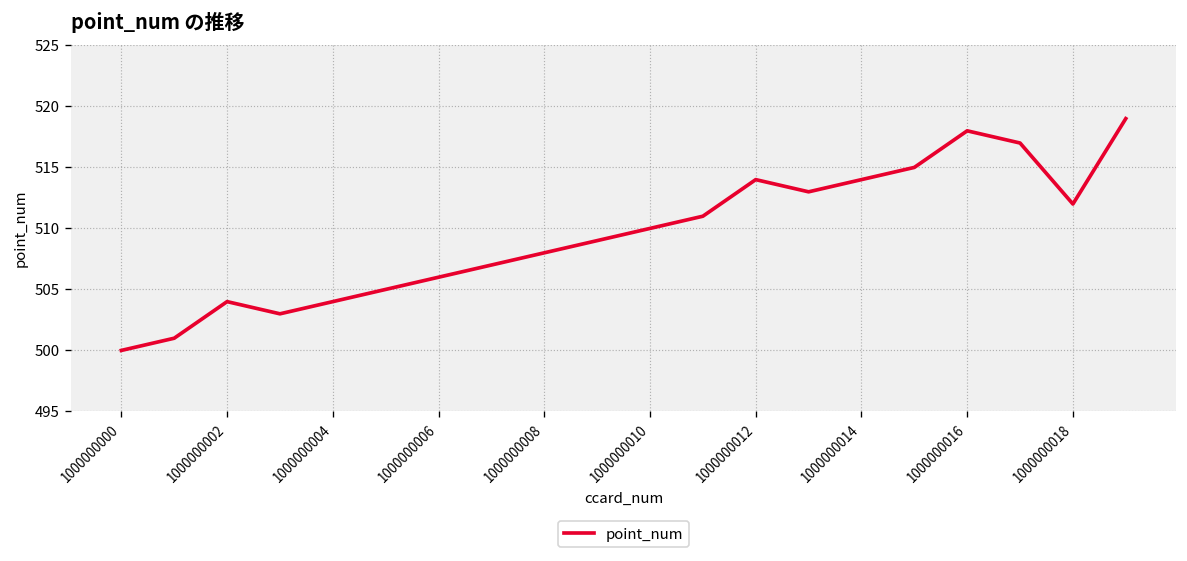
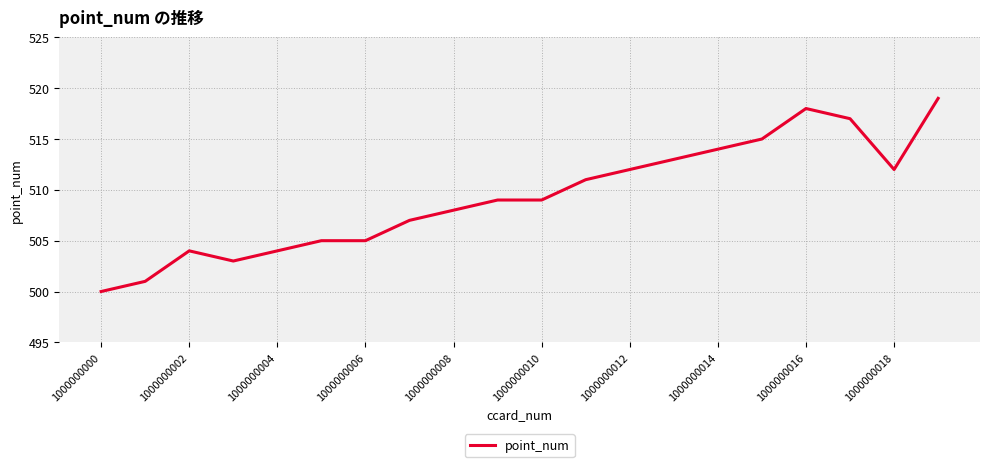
1000000006: 506 -> 505
1000000010: 510 -> 509
1000000012: 514 -> 512
